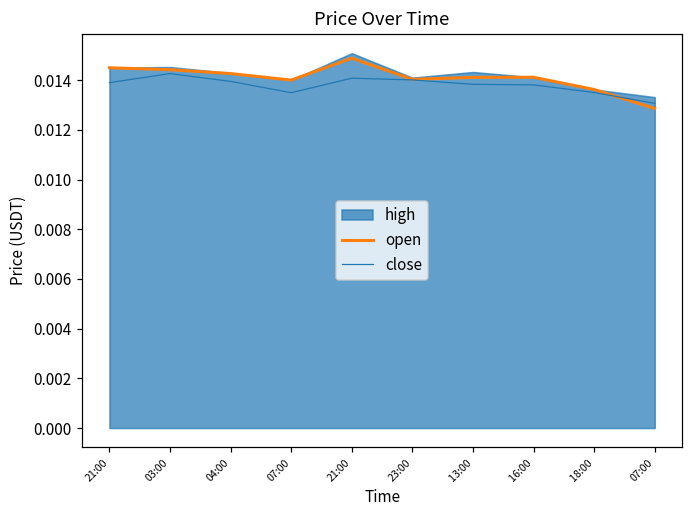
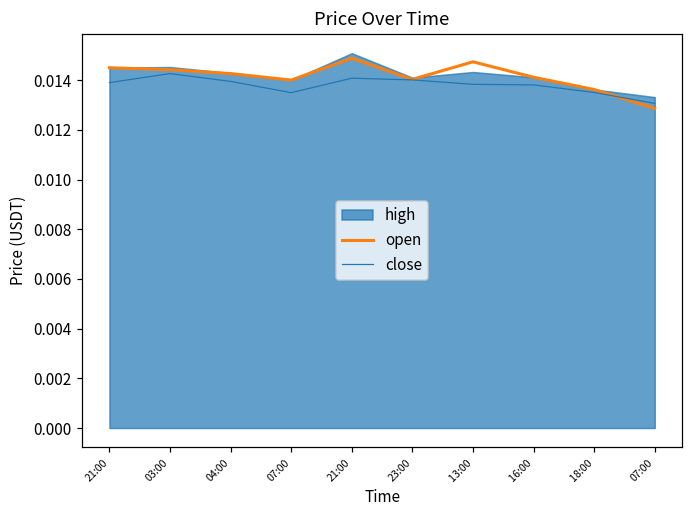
open, 13:00: 0.0141 -> 0.0147
